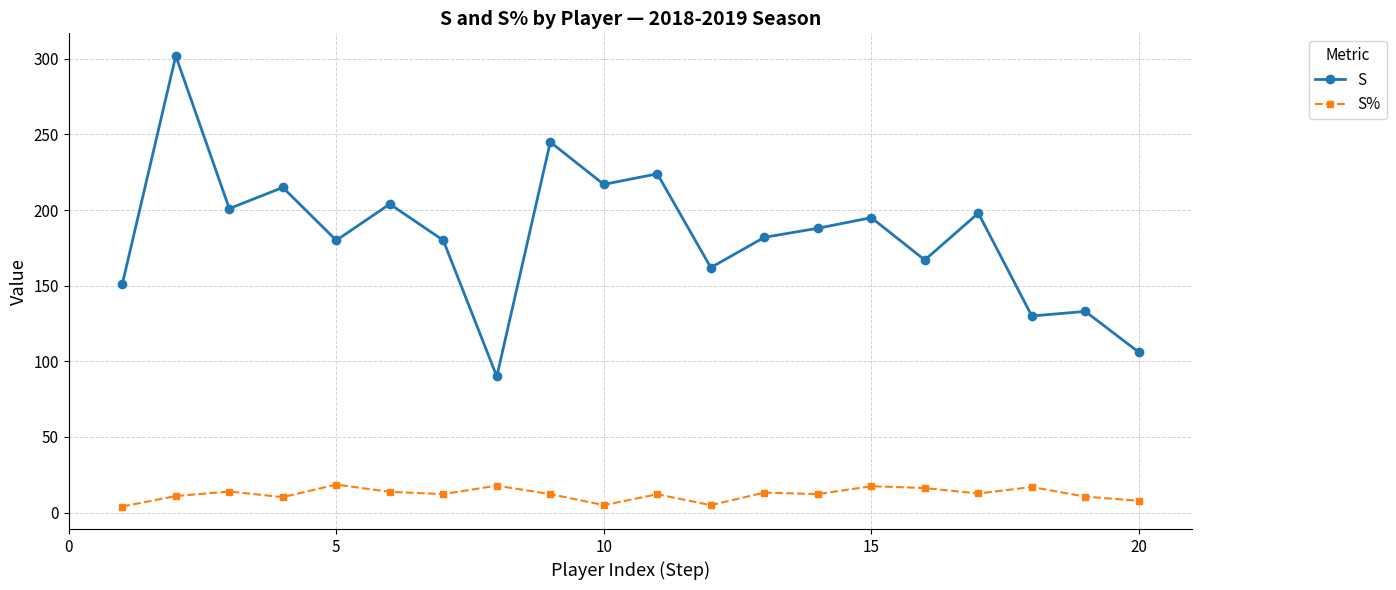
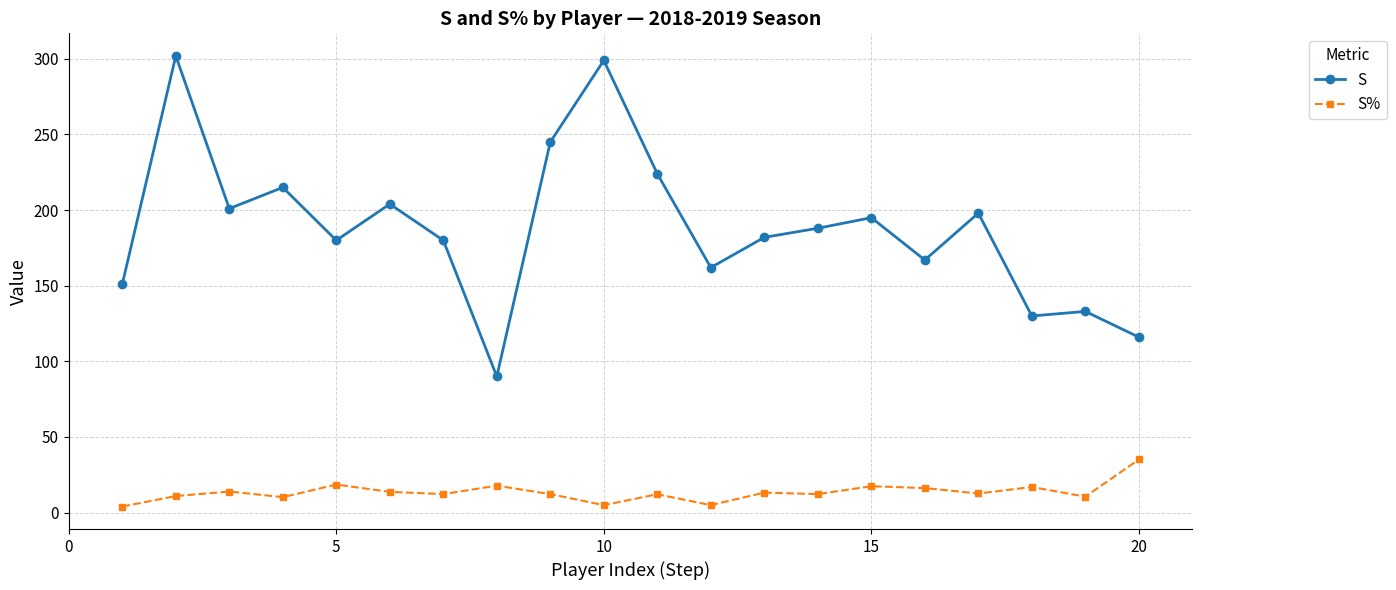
S, 10: 217 -> 299
S, 20: 106 -> 116
S%, 20: 8 -> 35
